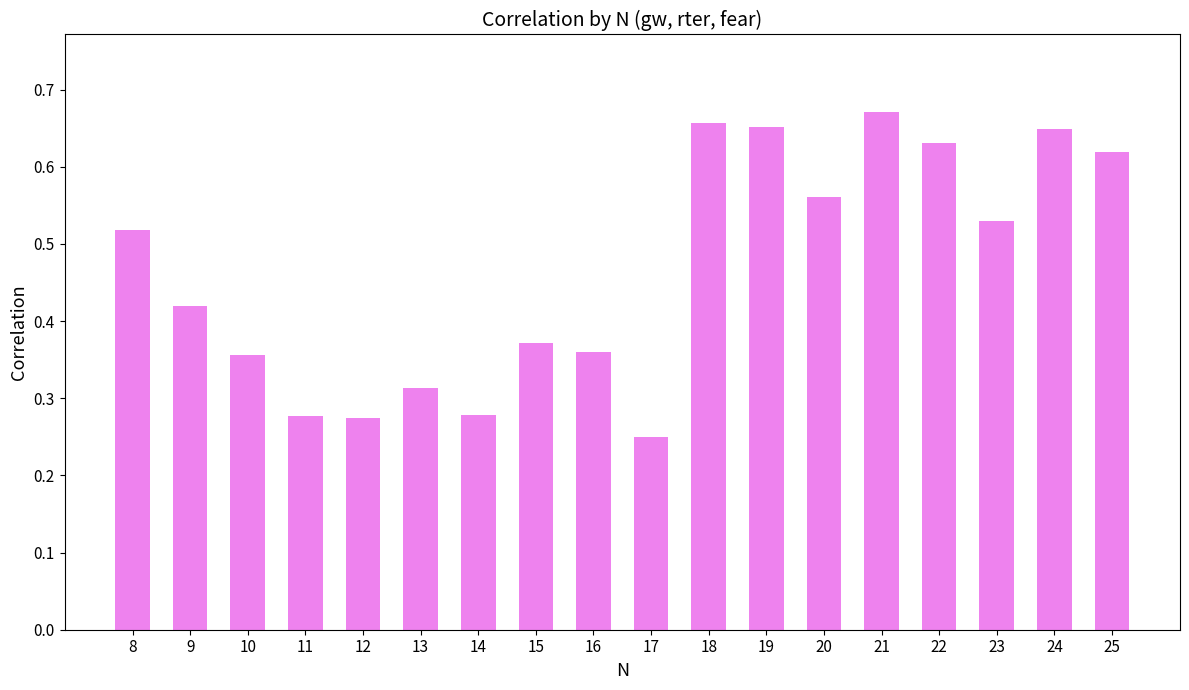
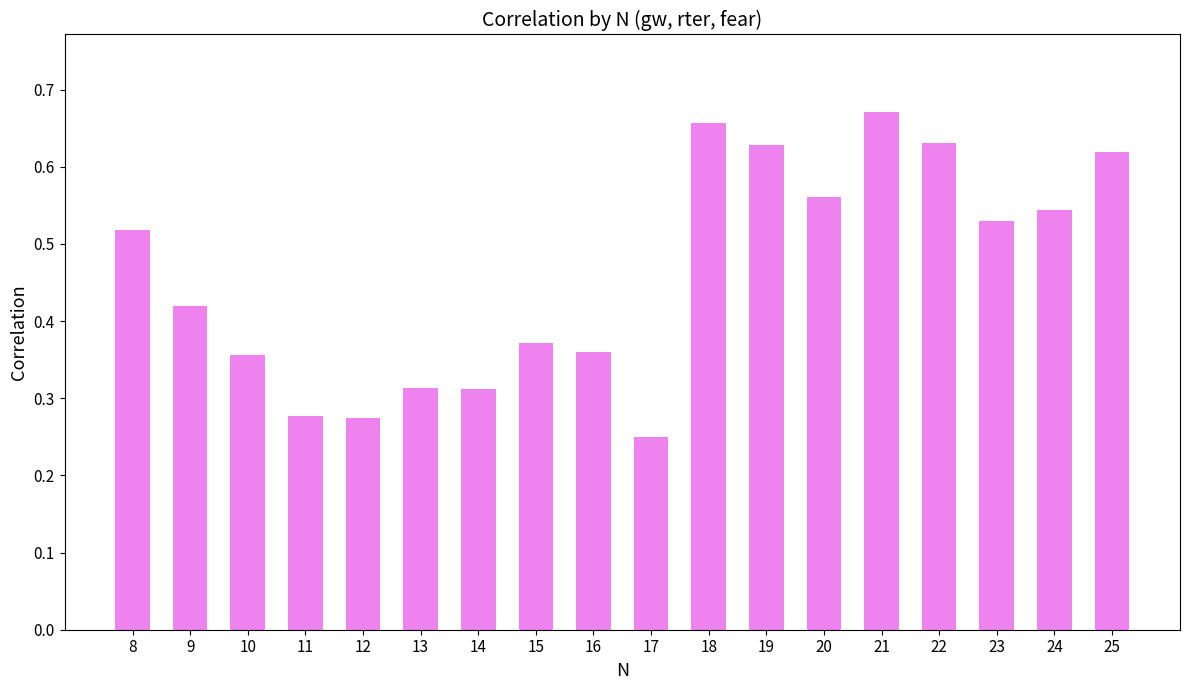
14: 0.28 -> 0.31
19: 0.65 -> 0.63
24: 0.65 -> 0.54
